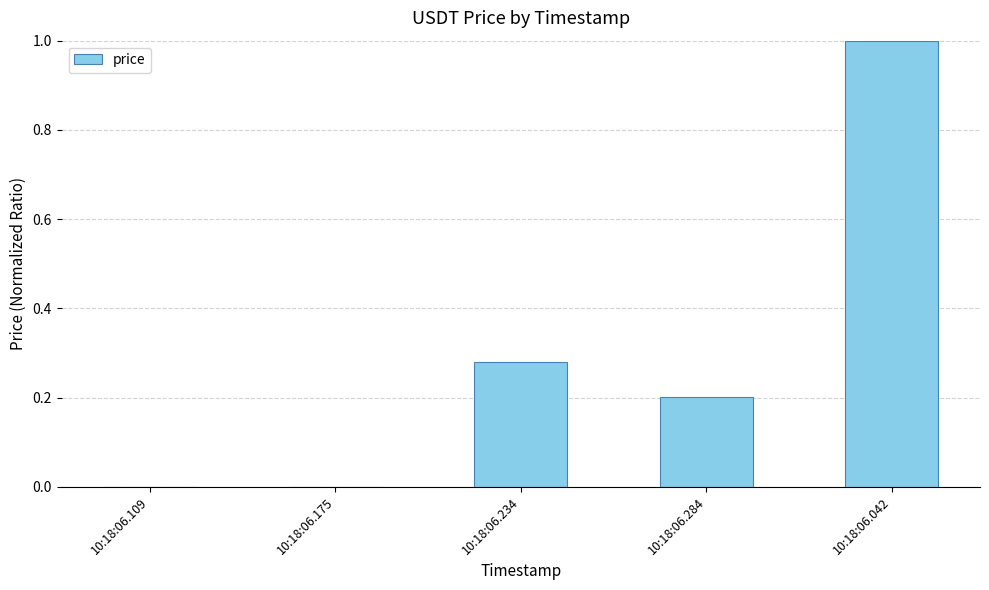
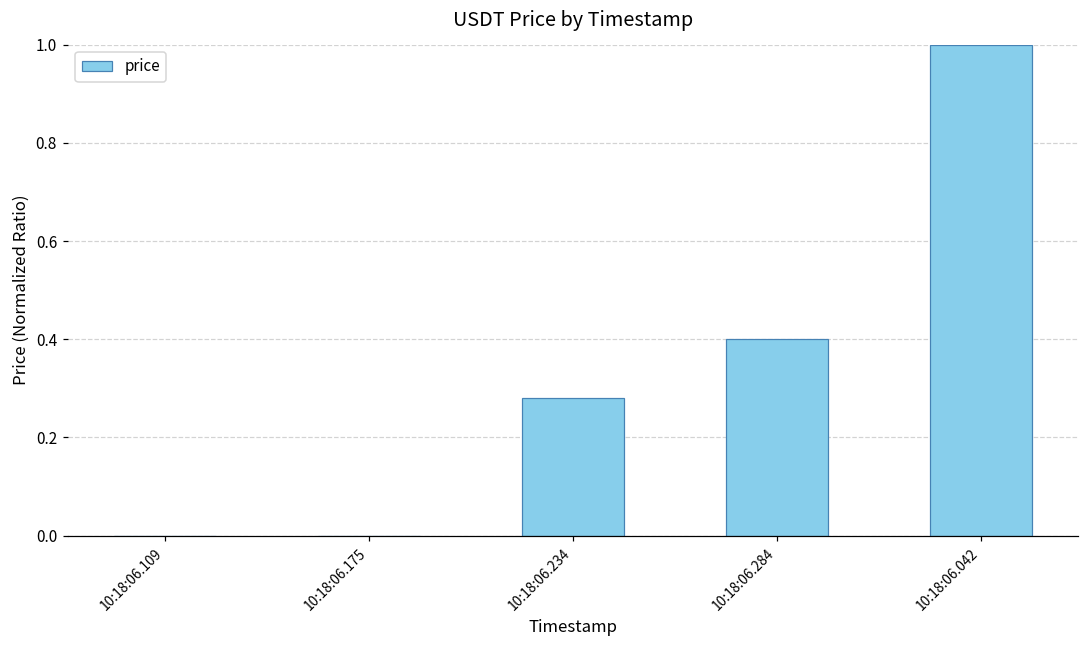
10:18:06.284: 0.20 -> 0.40
